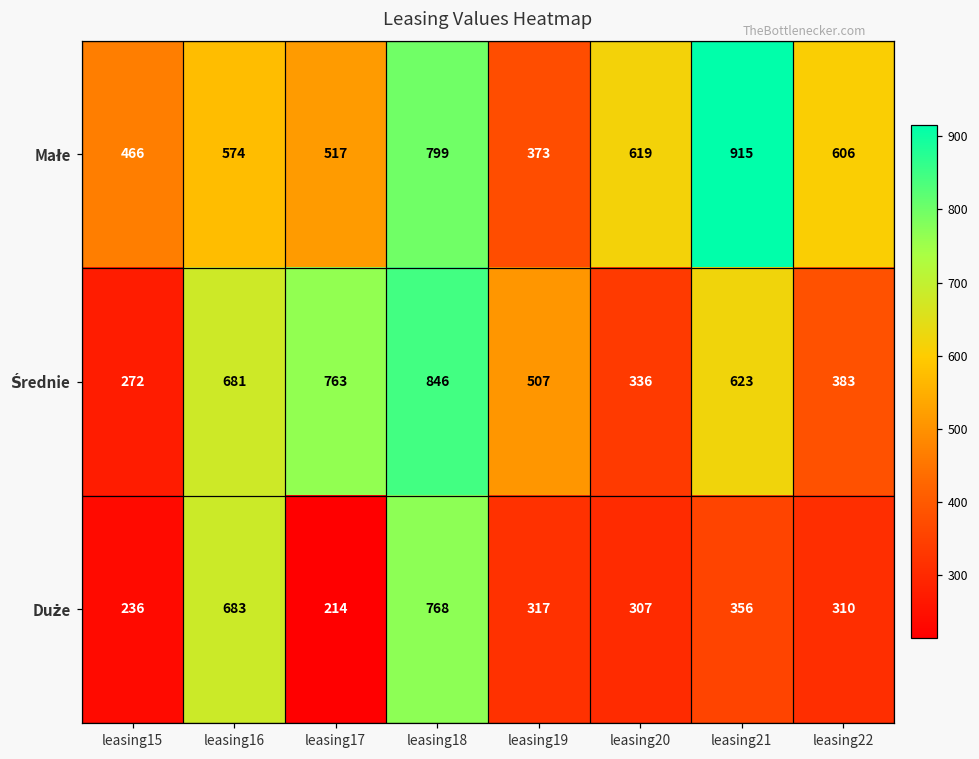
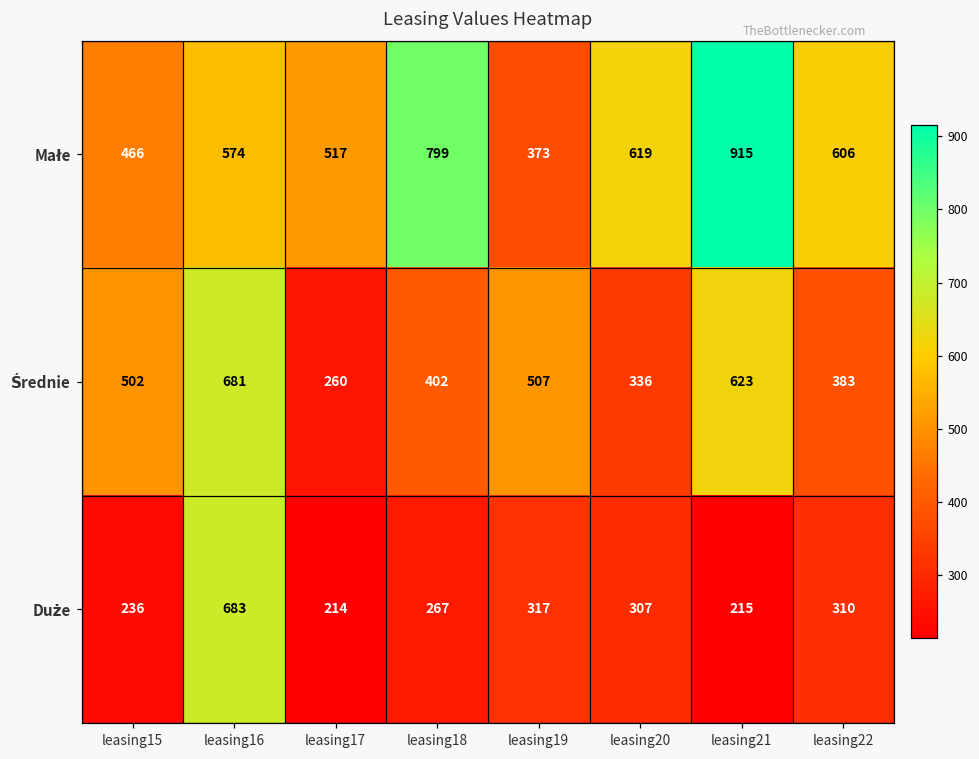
Średnie, leasing15: 272 -> 502
Średnie, leasing17: 763 -> 260
Średnie, leasing18: 846 -> 402
Duże, leasing18: 768 -> 267
Duże, leasing21: 356 -> 215
